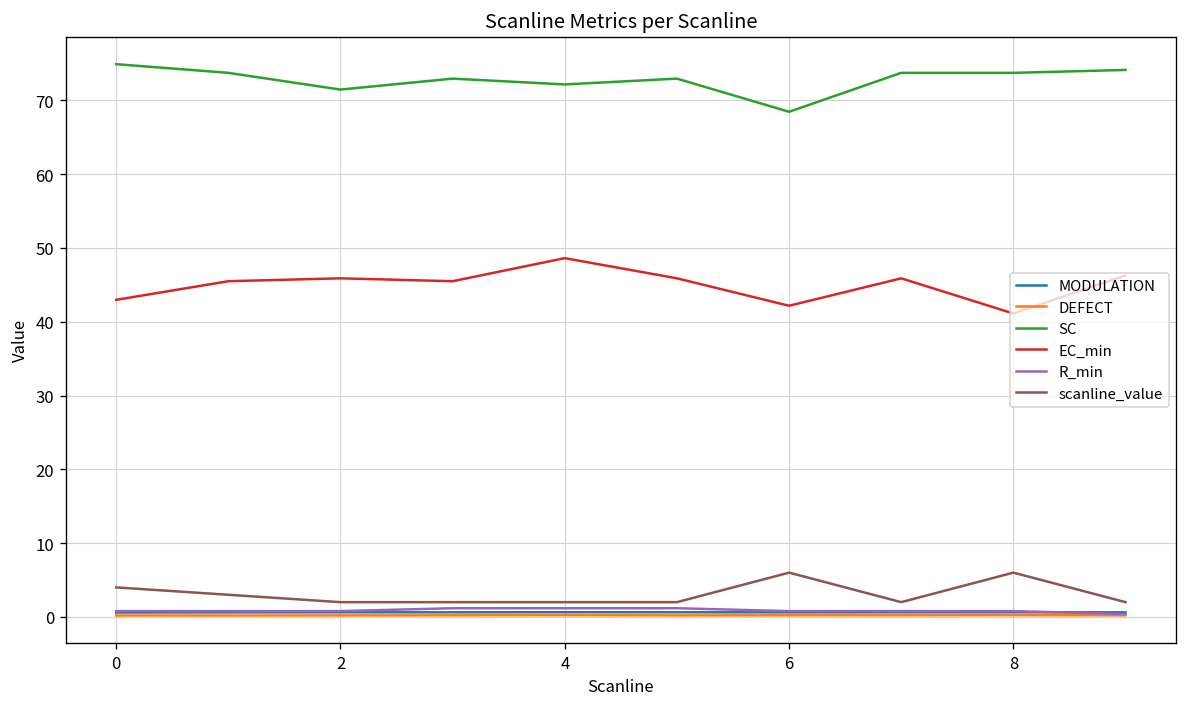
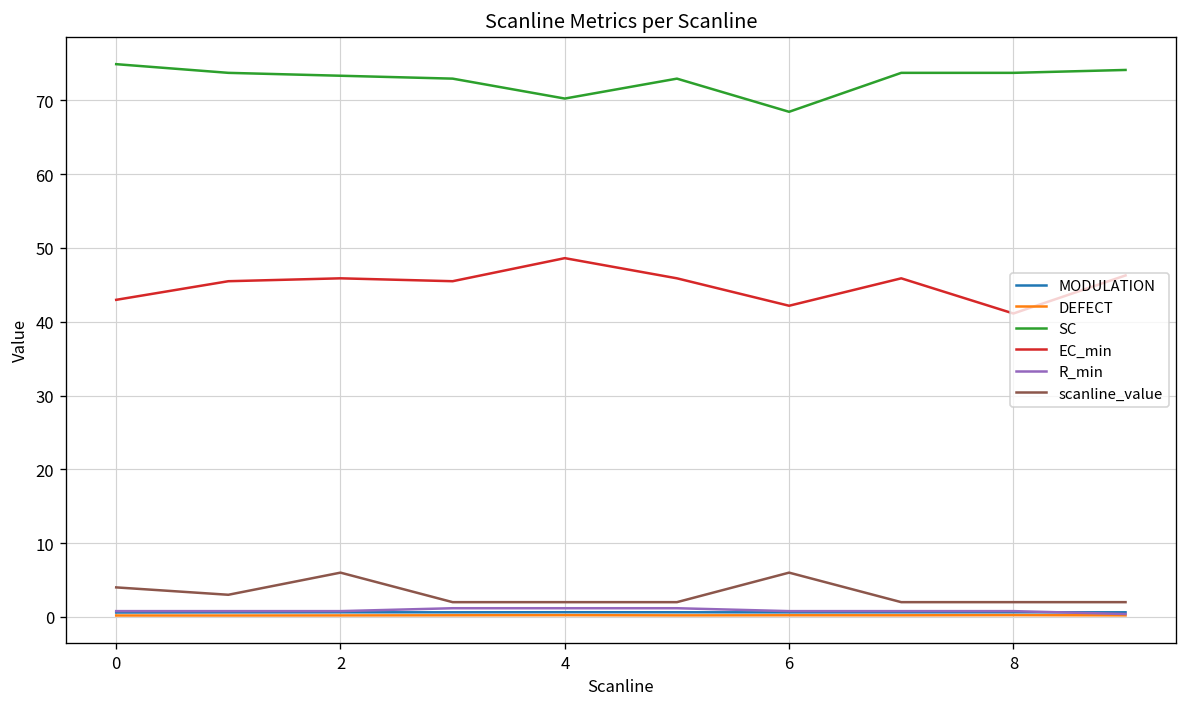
SC, 2: 71 -> 73
scanline_value, 2: 2 -> 6
SC, 4: 72 -> 70
scanline_value, 8: 6 -> 2
